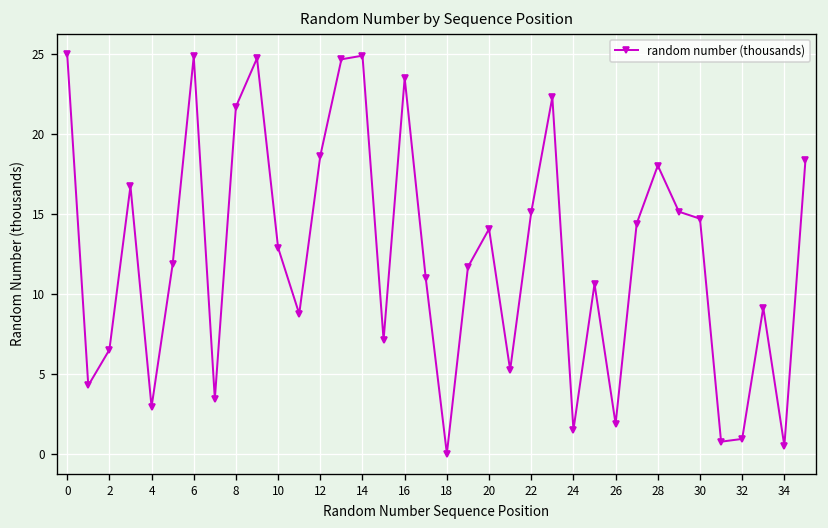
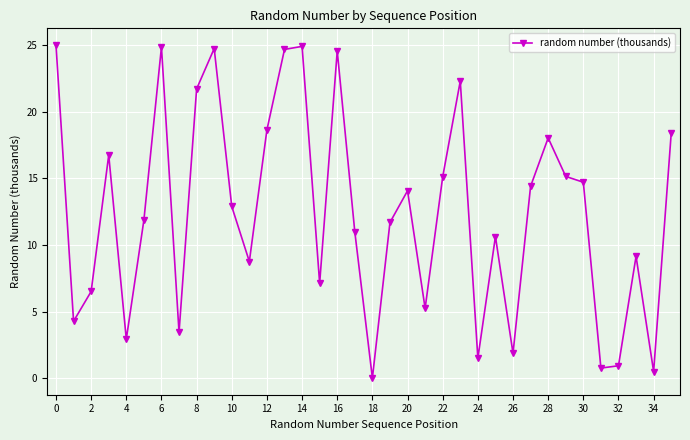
16: 23.5 -> 24.5
